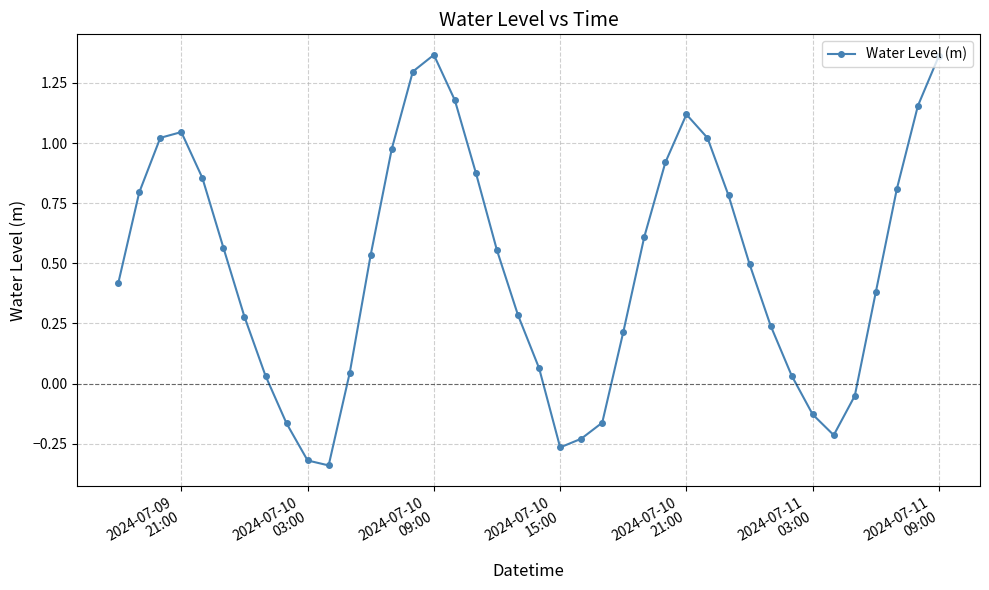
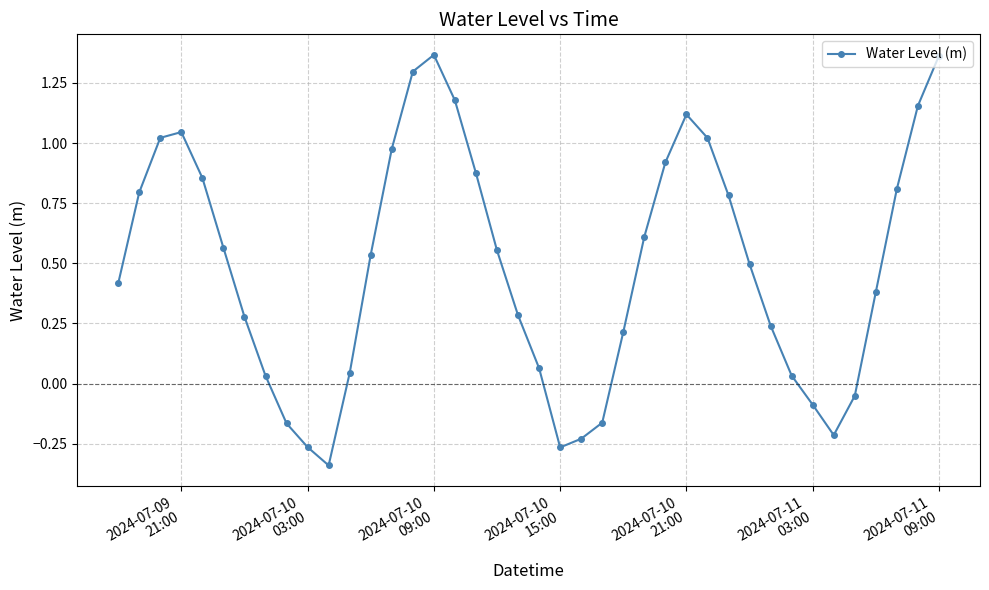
2024-07-10 03:00: -0.32 -> -0.26
2024-07-11 03:00: -0.13 -> -0.09
